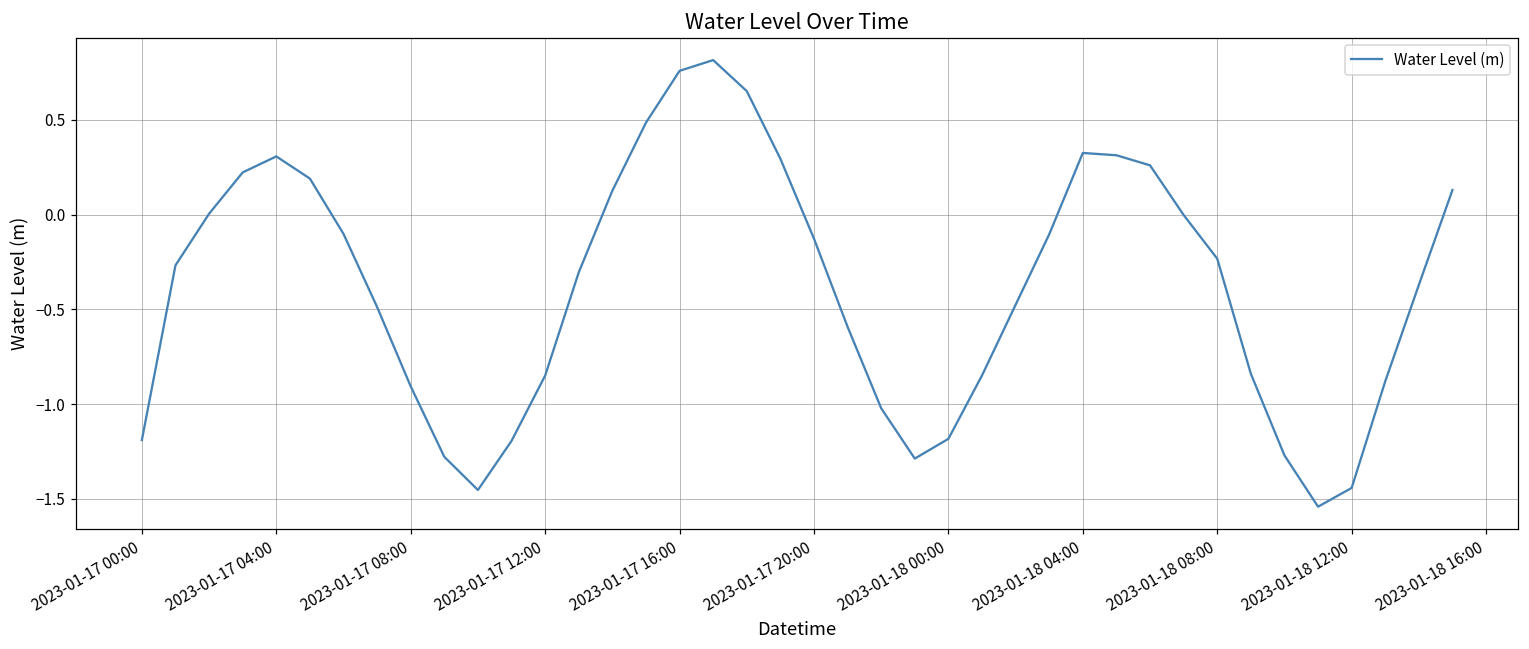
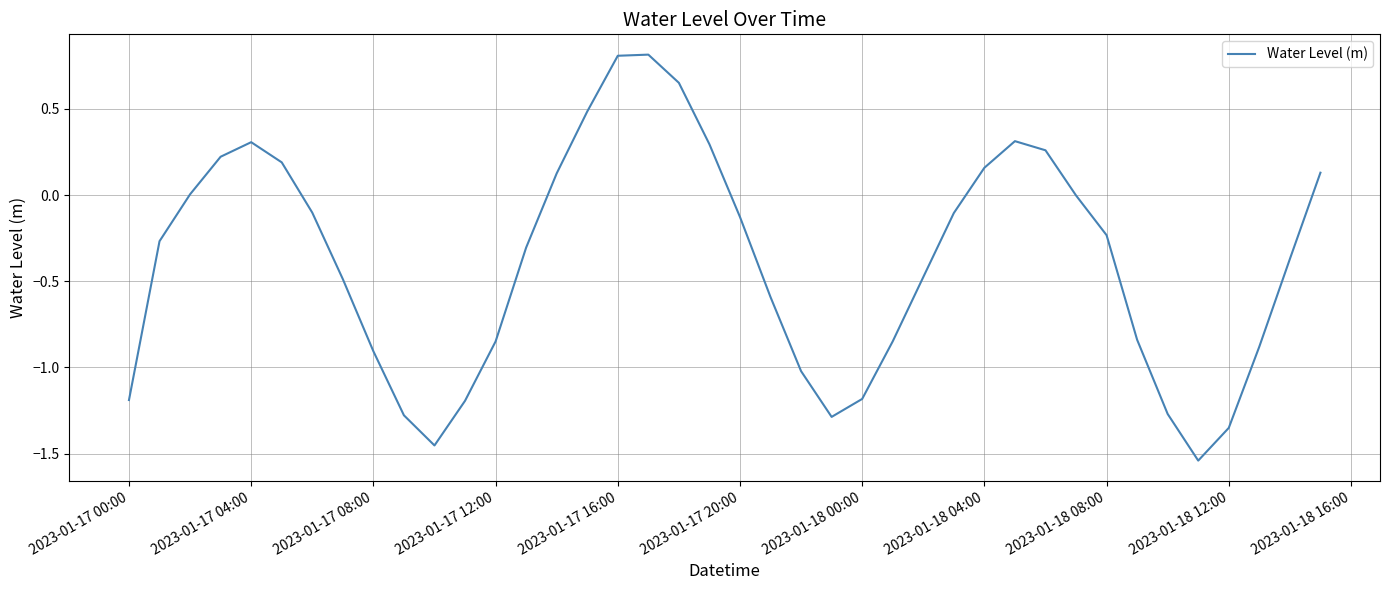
2023-01-17 16:00: 0.76 -> 0.81
2023-01-18 04:00: 0.33 -> 0.16
2023-01-18 12:00: -1.44 -> -1.35
